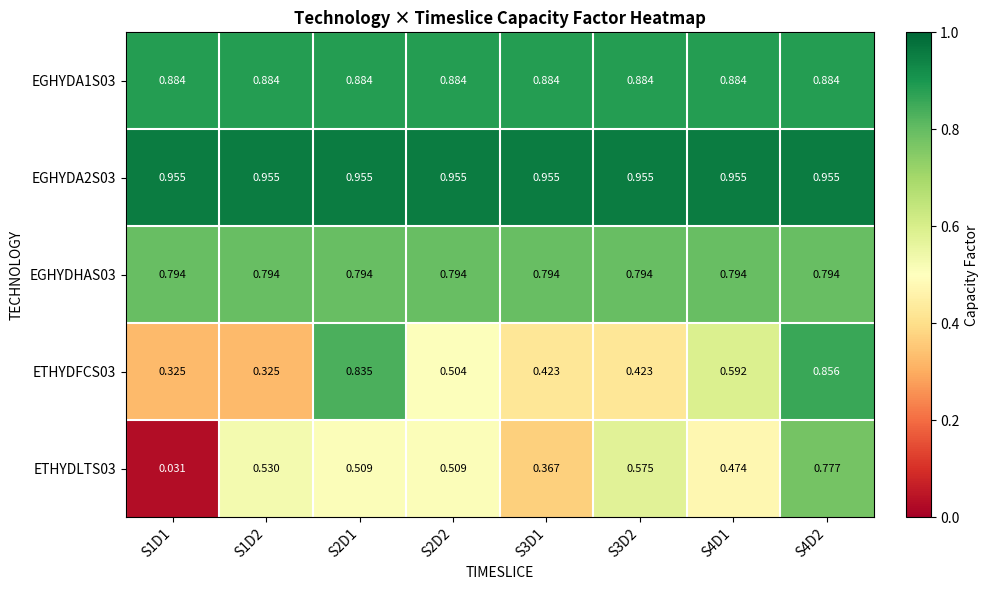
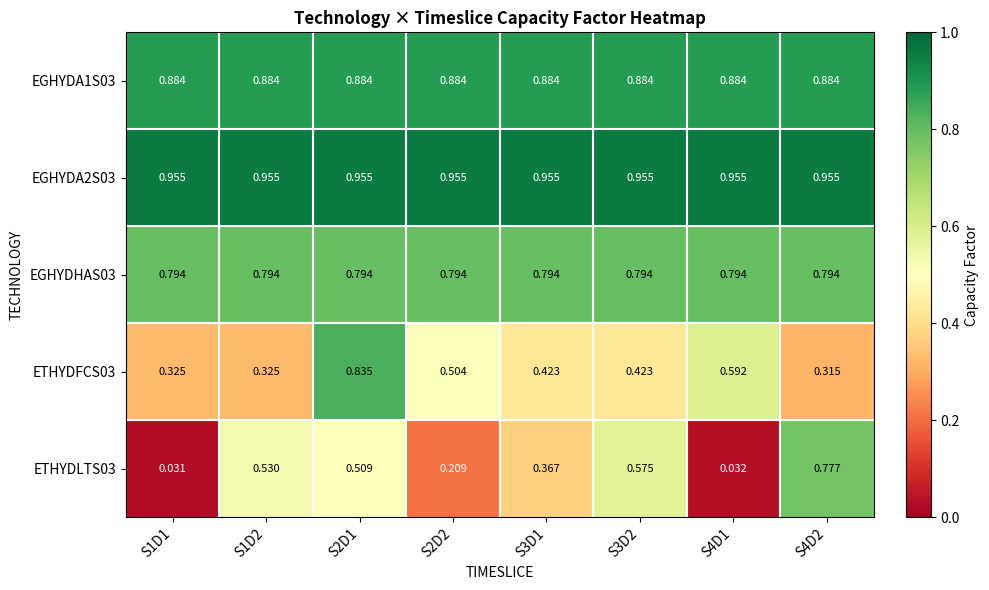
ETHYDFCS03, S4D2: 0.856 -> 0.315
ETHYDLTS03, S2D2: 0.509 -> 0.209
ETHYDLTS03, S4D1: 0.474 -> 0.032
